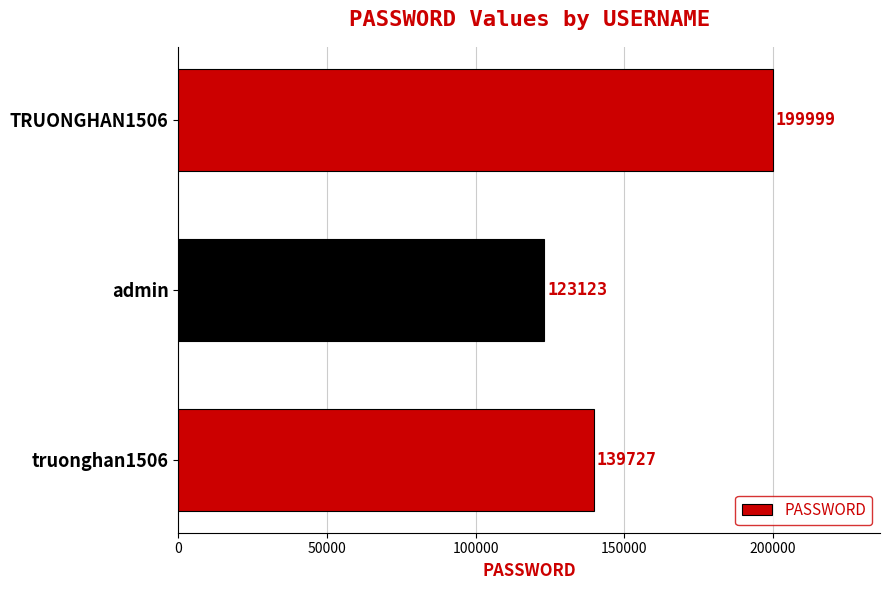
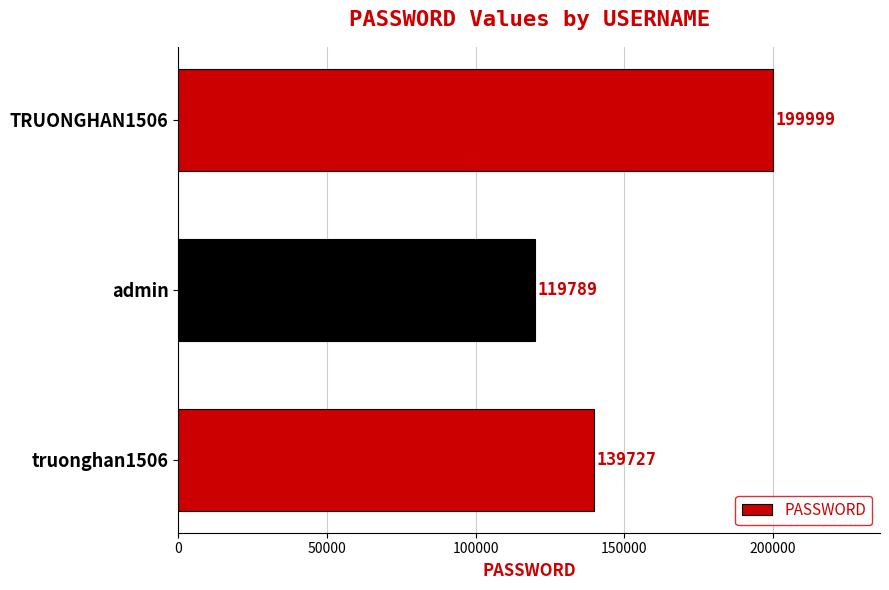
admin: 123123 -> 119789
